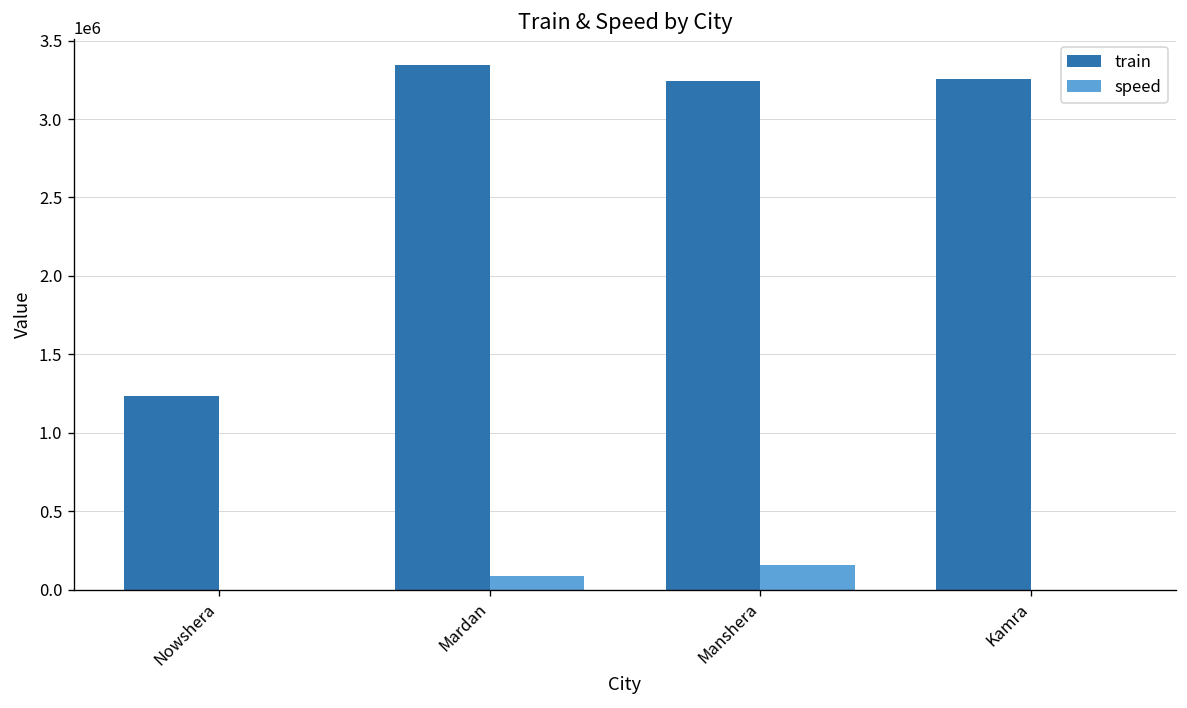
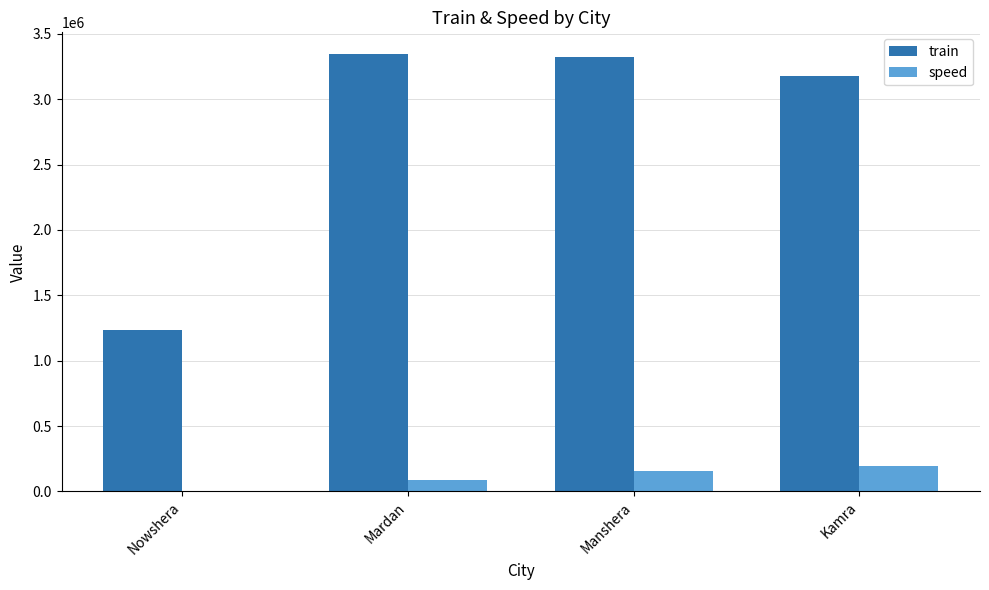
train, Manshera: 3240000 -> 3320000
train, Kamra: 3250000 -> 3180000
speed, Kamra: 0 -> 200000
